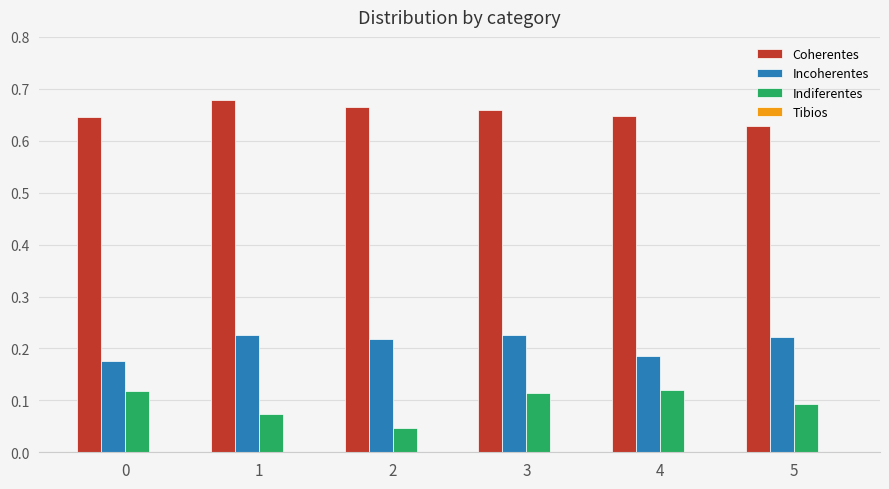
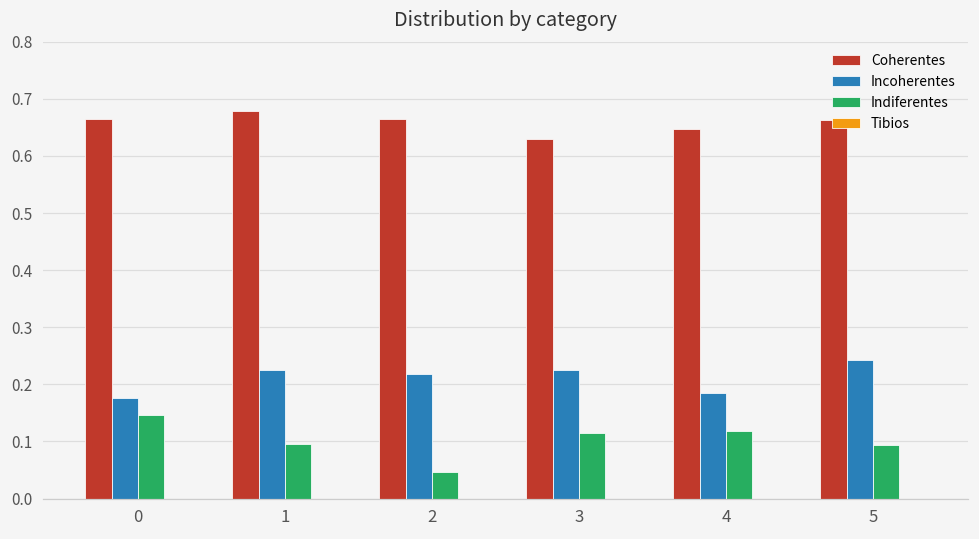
Coherentes, 0: 0.65 -> 0.67
Indiferentes, 0: 0.12 -> 0.15
Indiferentes, 1: 0.07 -> 0.10
Coherentes, 3: 0.66 -> 0.63
Coherentes, 5: 0.63 -> 0.66
Incoherentes, 5: 0.22 -> 0.24
